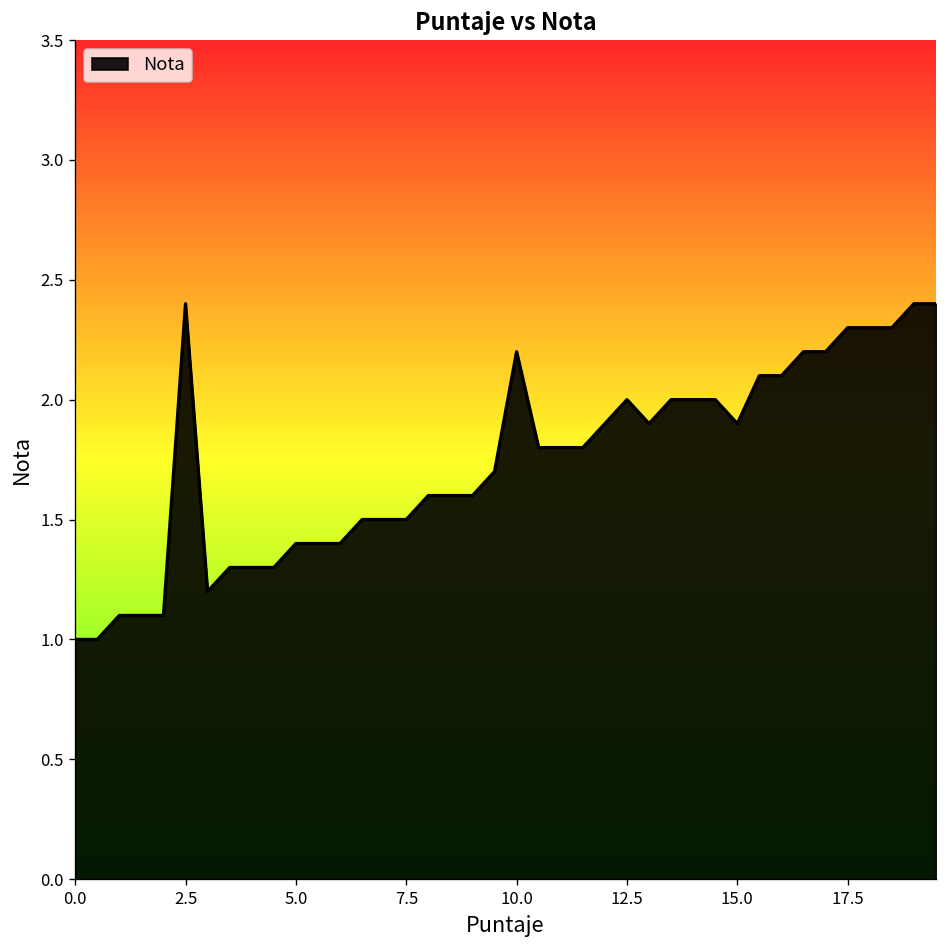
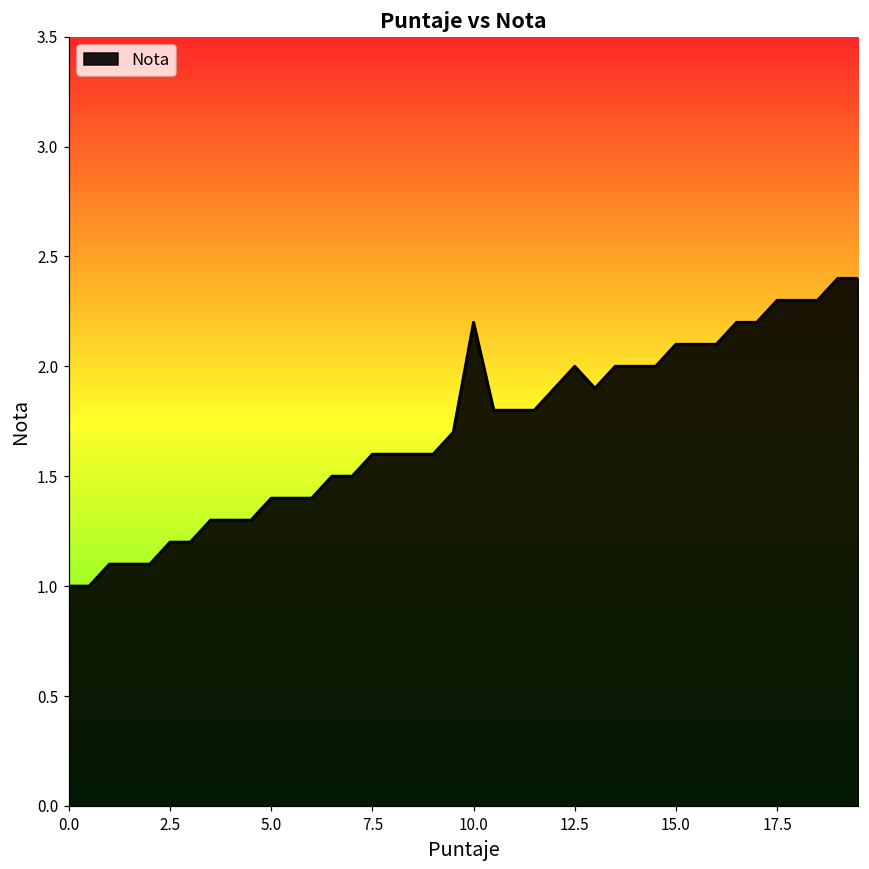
2.5: 2.4 -> 1.2
7.5: 1.5 -> 1.6
15.0: 1.9 -> 2.1
